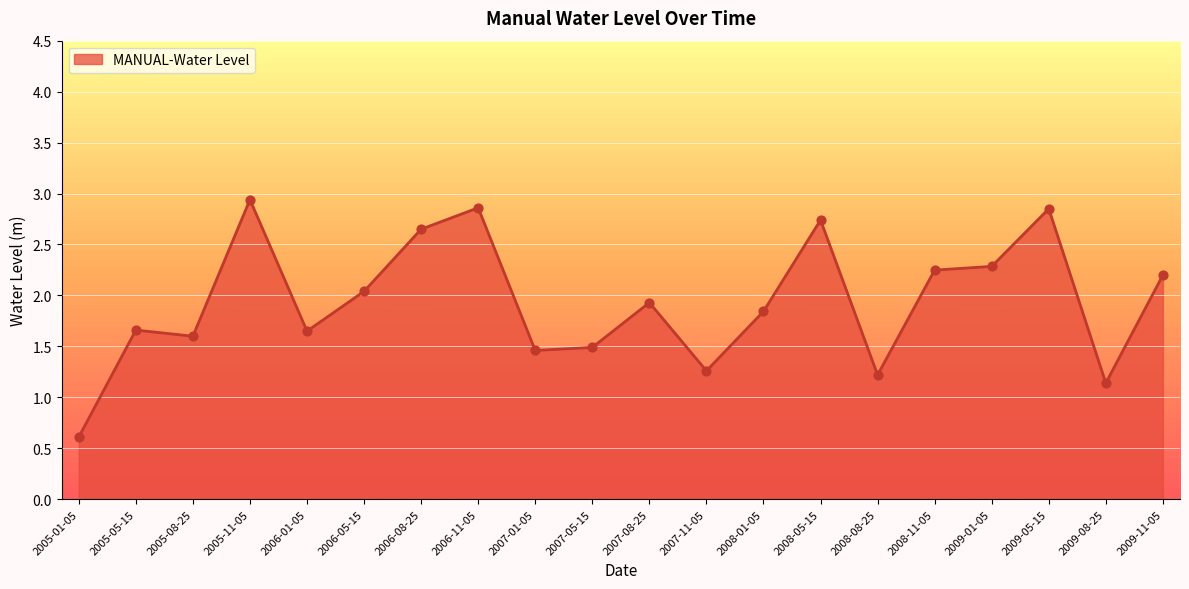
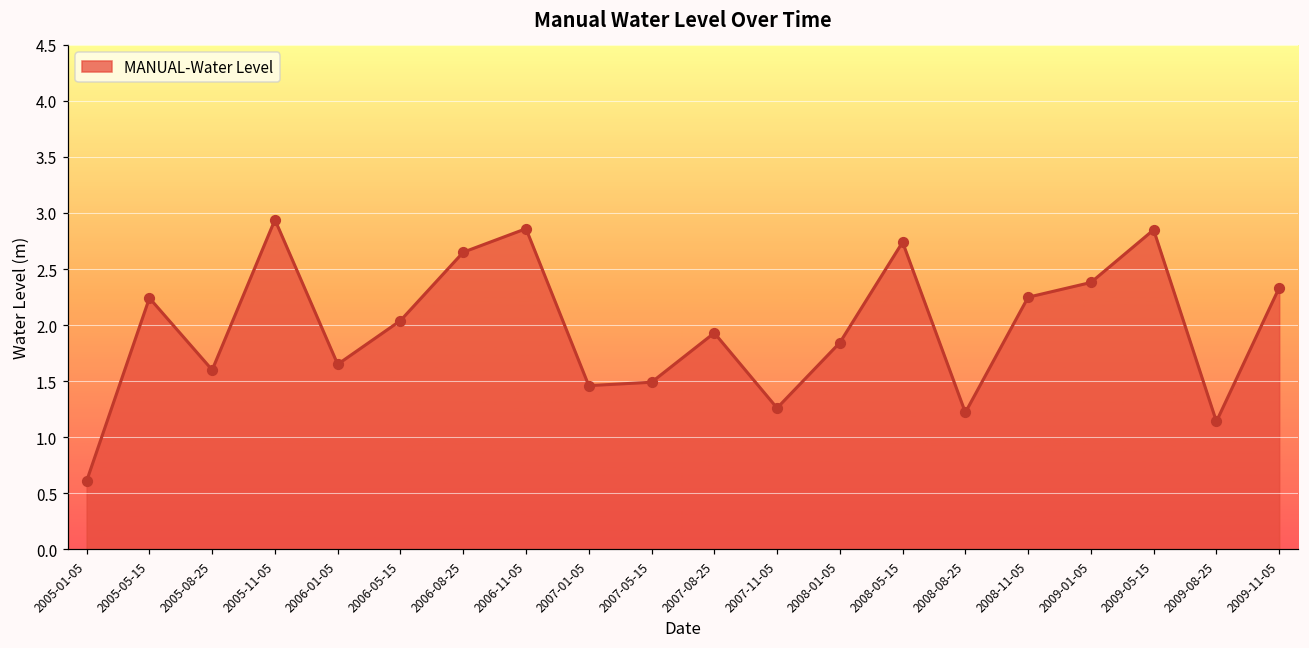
2005-05-15: 1.66 -> 2.24
2009-01-05: 2.28 -> 2.38
2009-11-05: 2.20 -> 2.33
